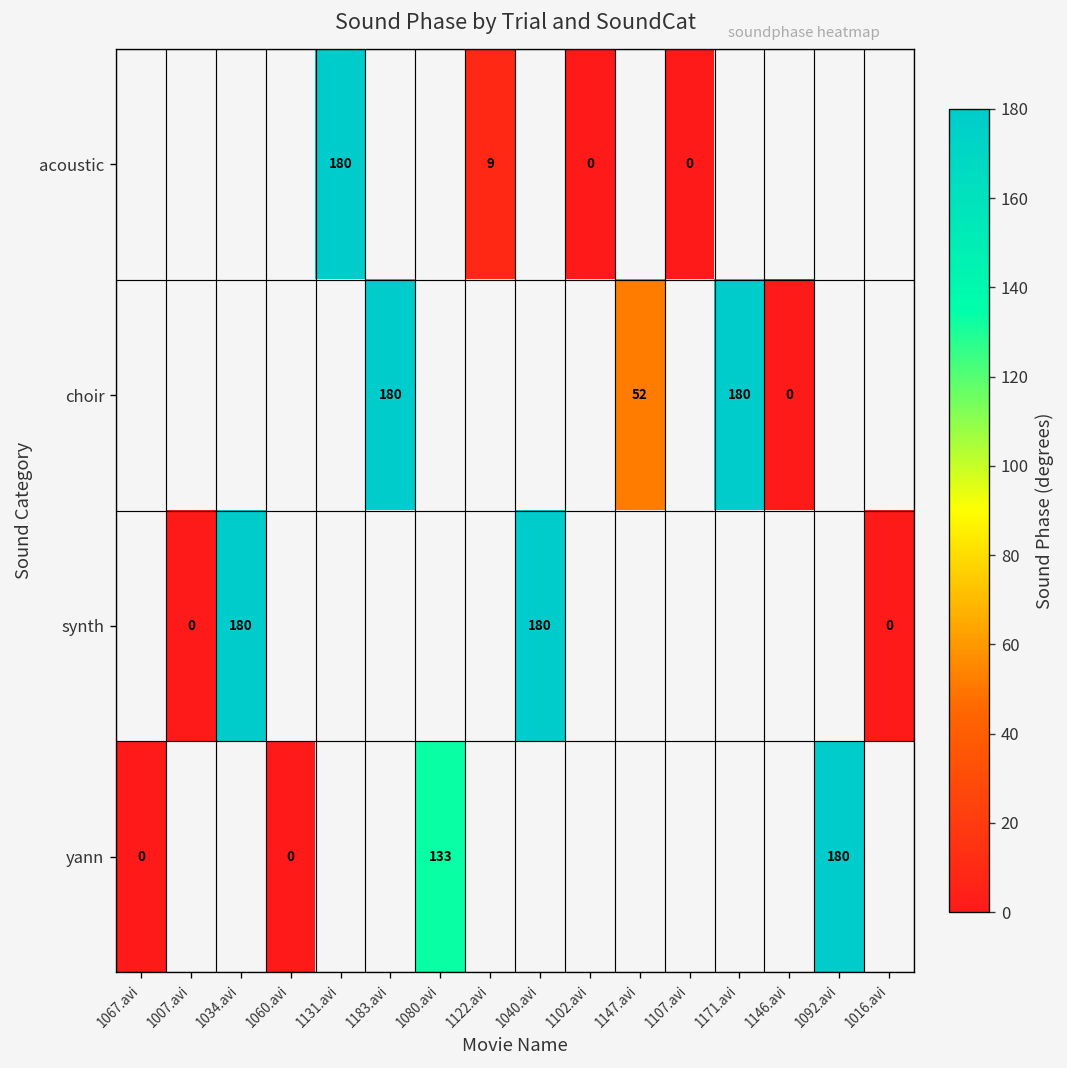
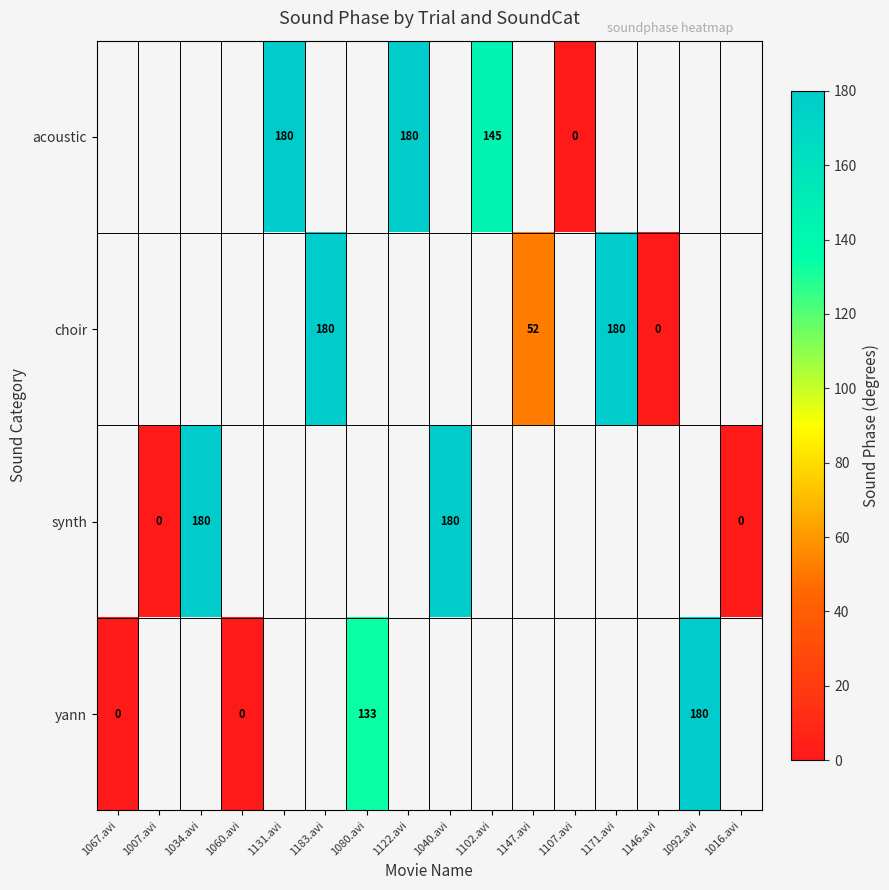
acoustic, 1122.avi: 9 -> 180
acoustic, 1102.avi: 0 -> 145
